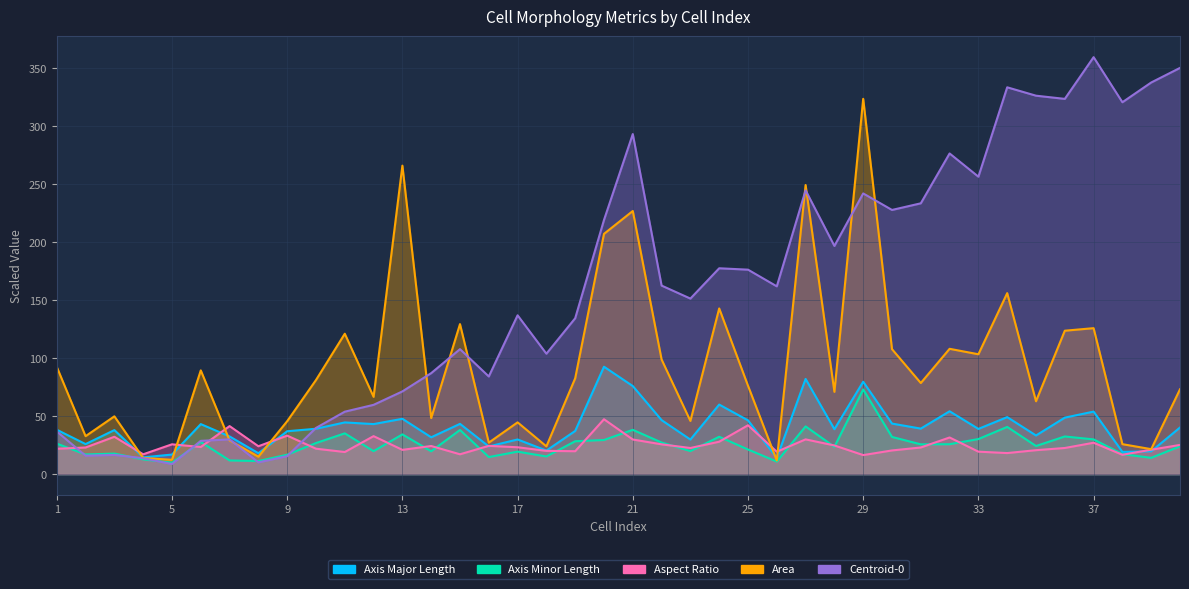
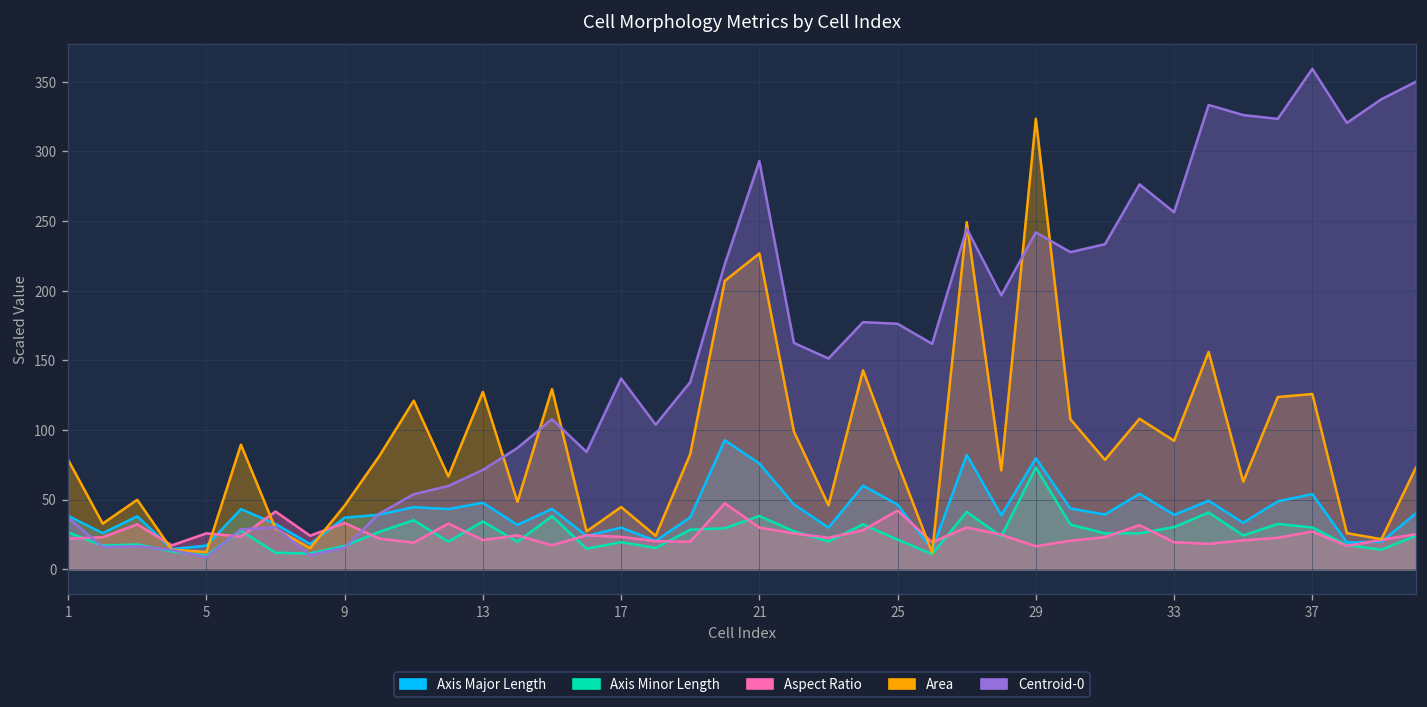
Area, 1: 92 -> 79
Area, 13: 266 -> 127
Area, 33: 103 -> 92
